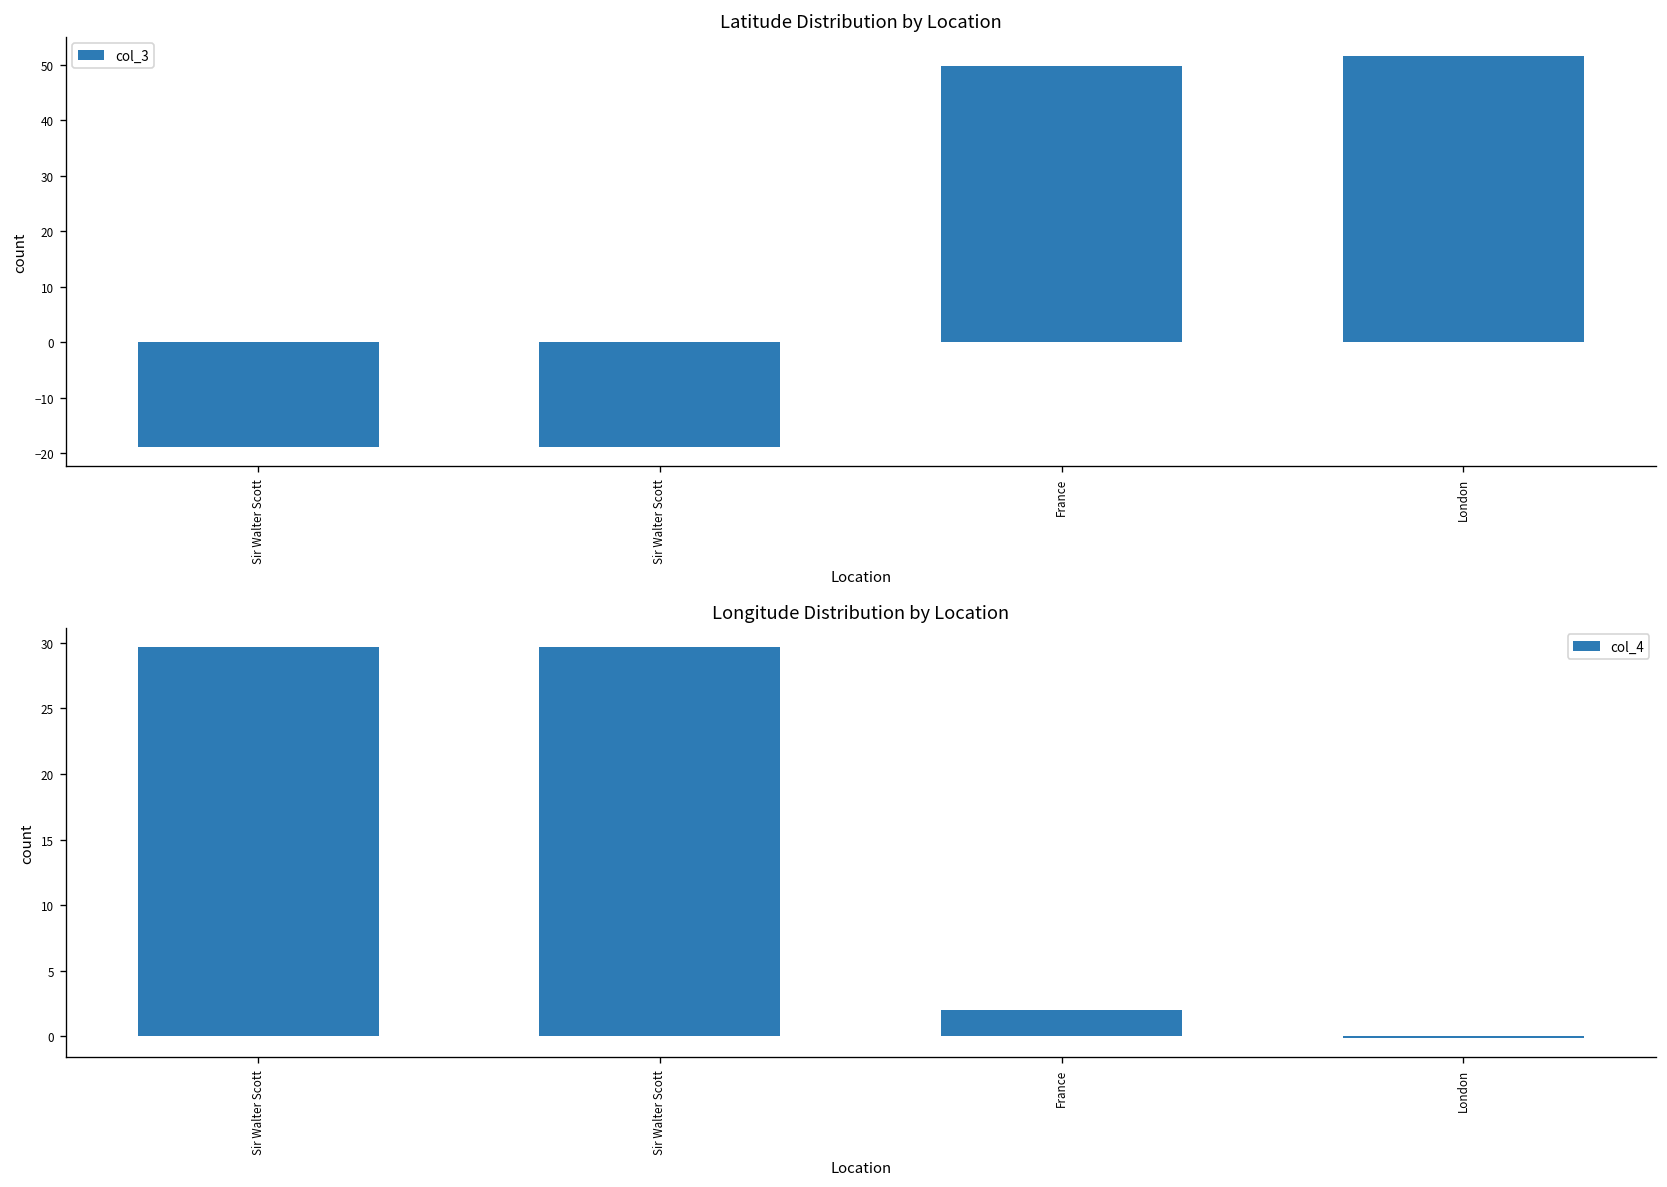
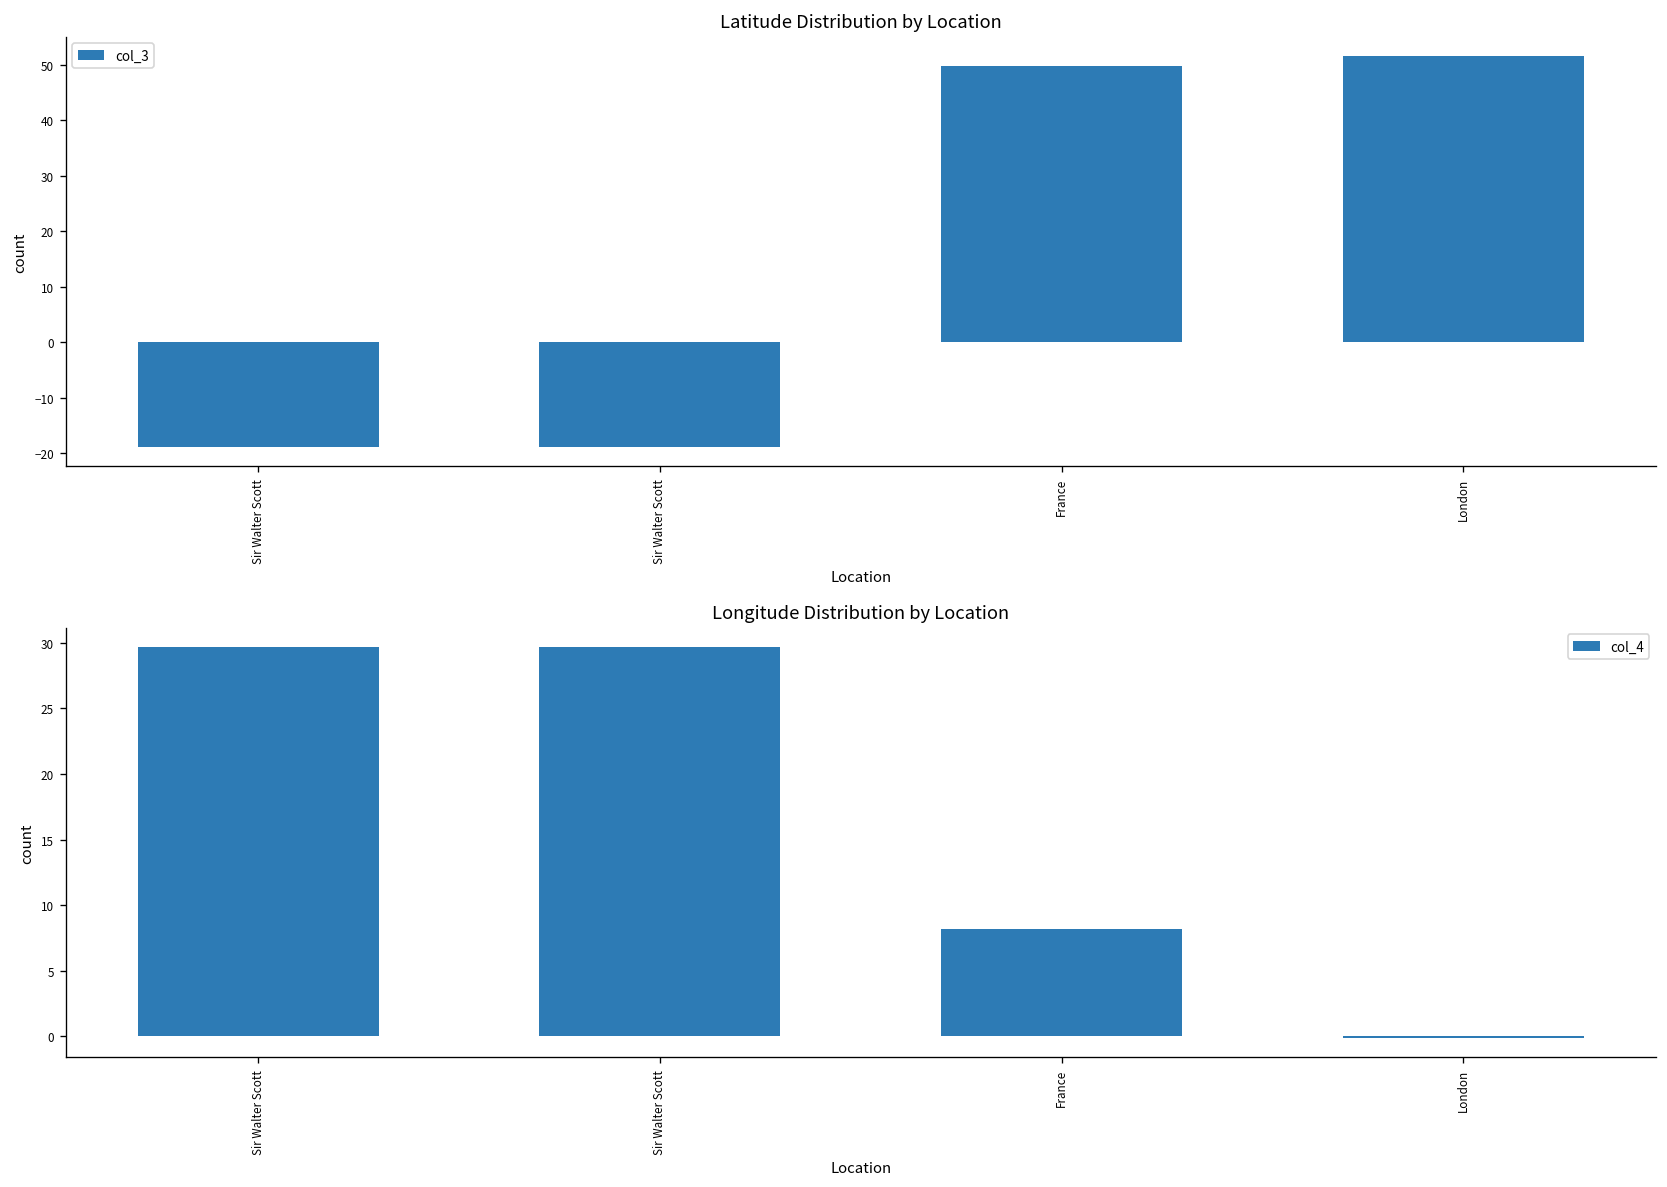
Longitude Distribution by Location, France: 2.0 -> 8.2
